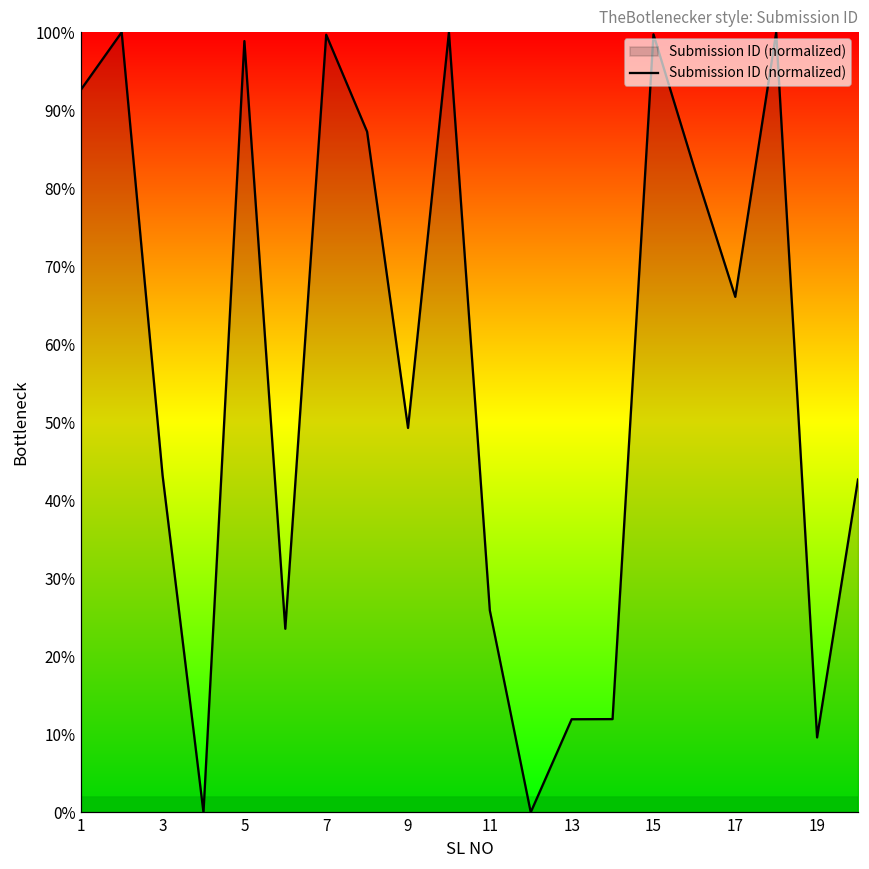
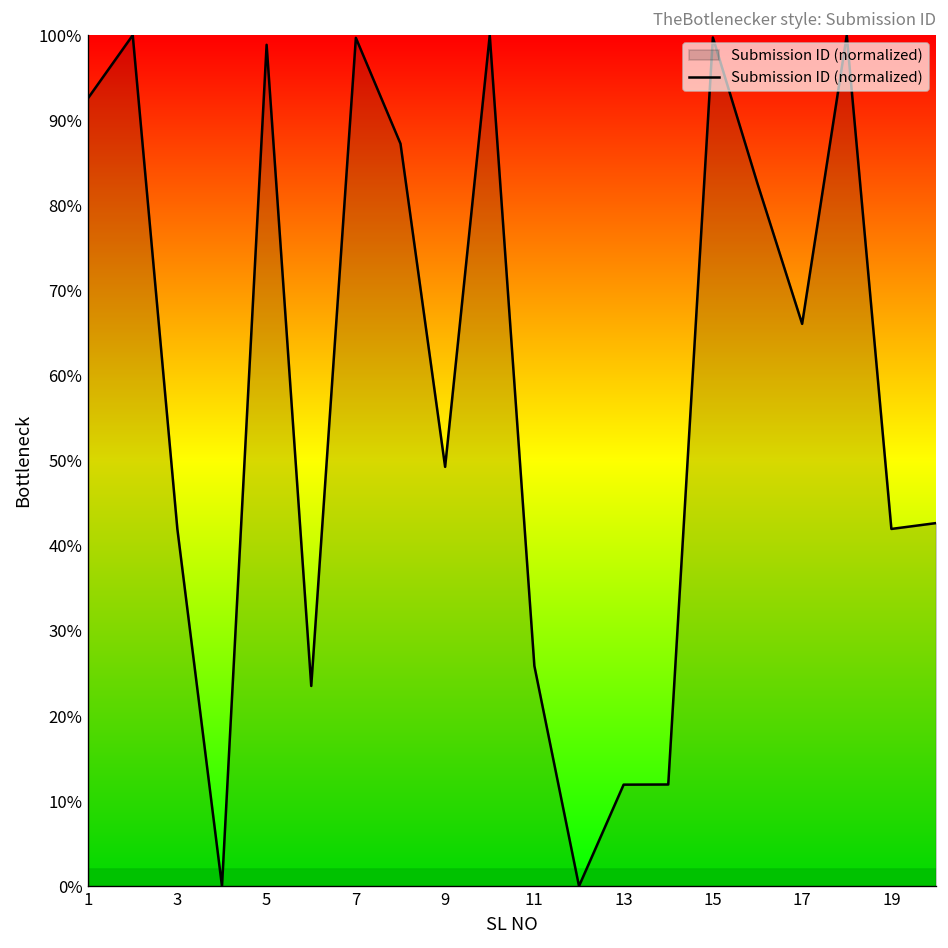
3: 43% -> 42%
19: 10% -> 42%
